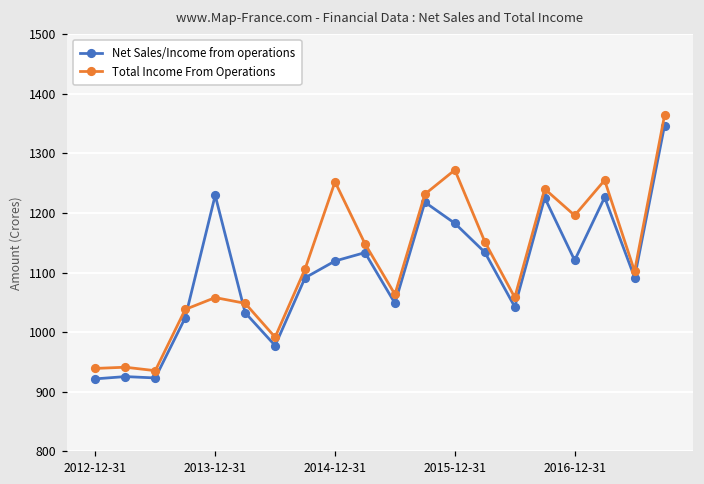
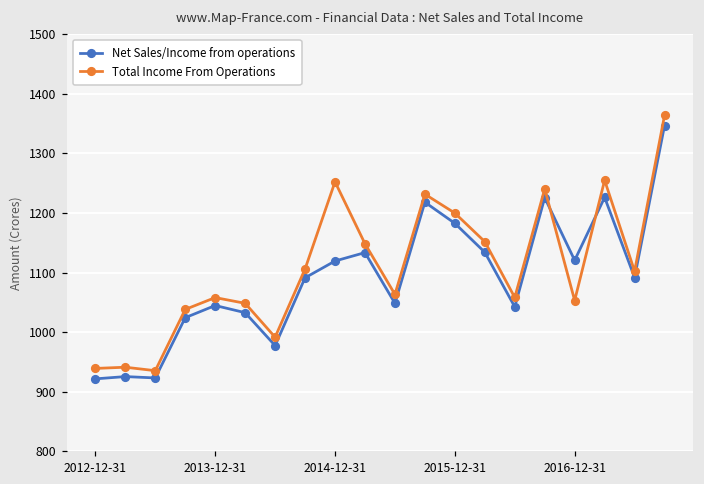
Net Sales/Income from operations, 2013-12-31: 1230 -> 1040
Total Income From Operations, 2015-12-31: 1270 -> 1200
Total Income From Operations, 2016-12-31: 1200 -> 1050
